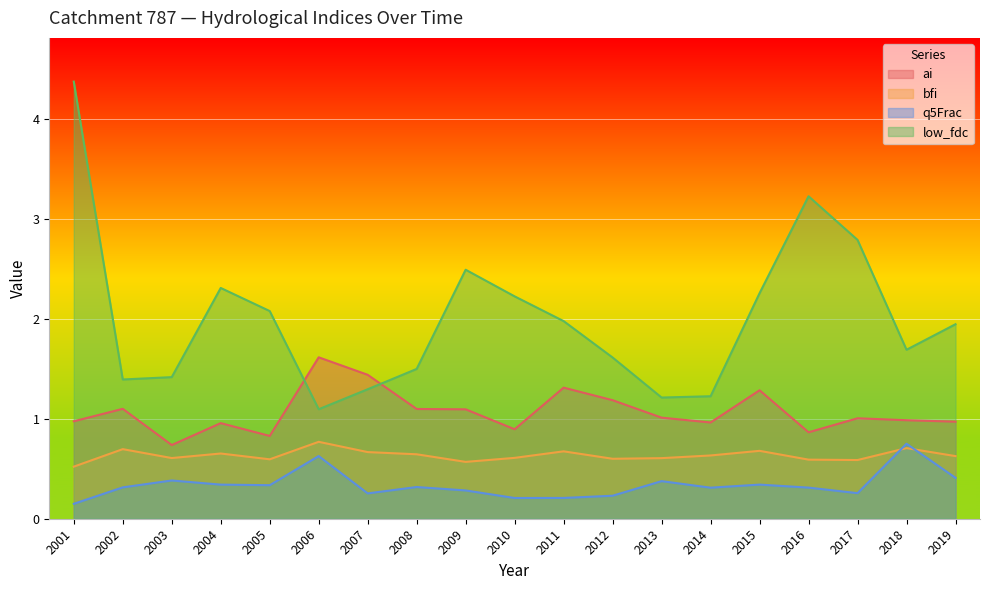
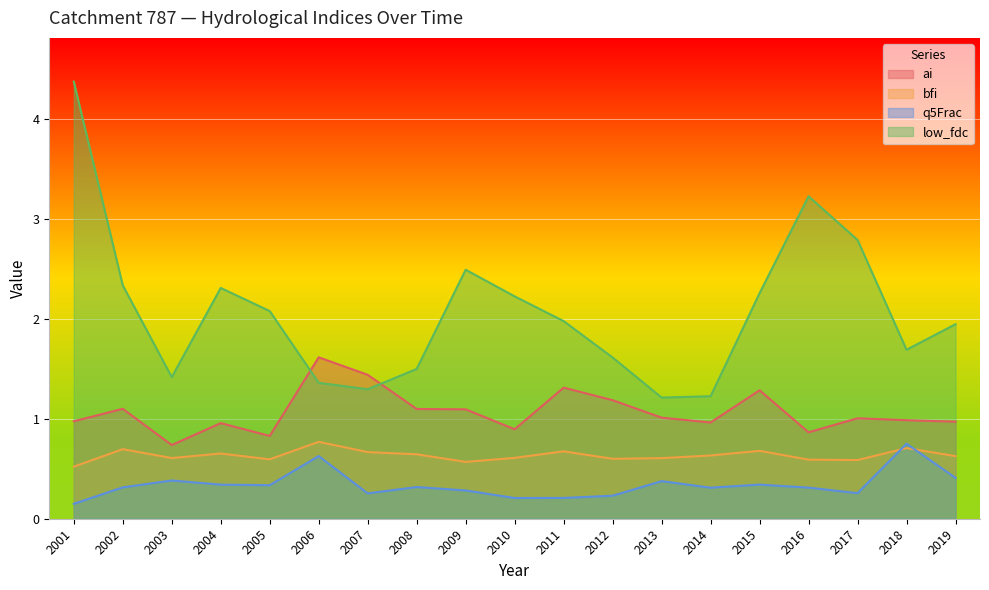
low_fdc, 2002: 1.39 -> 2.33
low_fdc, 2006: 1.09 -> 1.36
